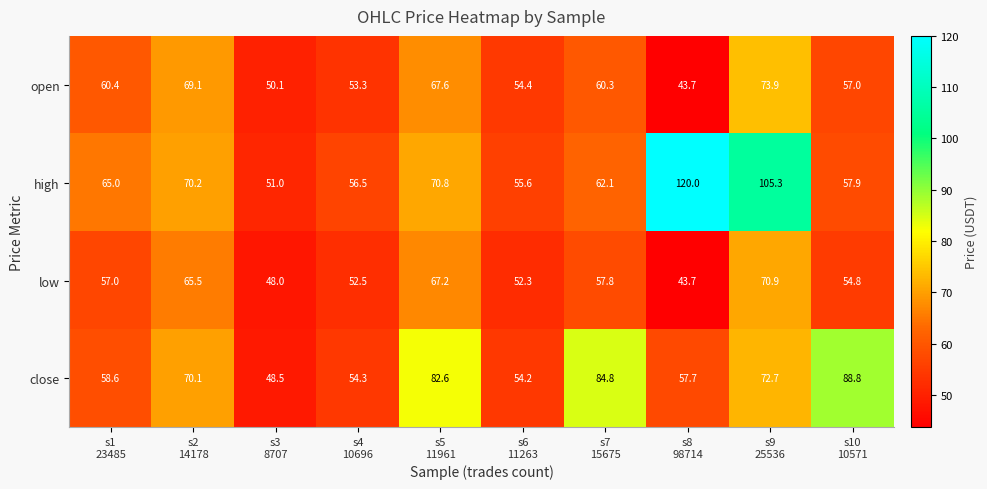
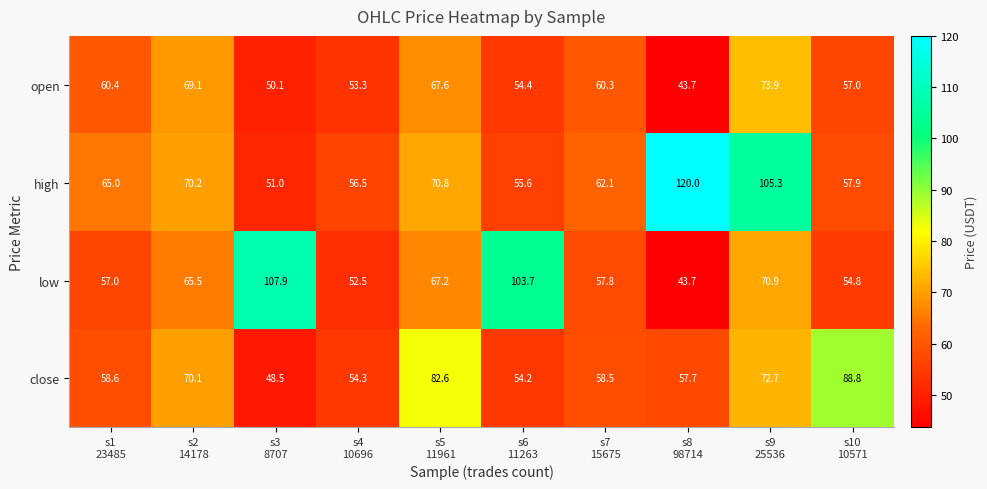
low, s3 8707: 48.0 -> 107.9
low, s6 11263: 52.3 -> 103.7
close, s7 15675: 84.8 -> 58.5
